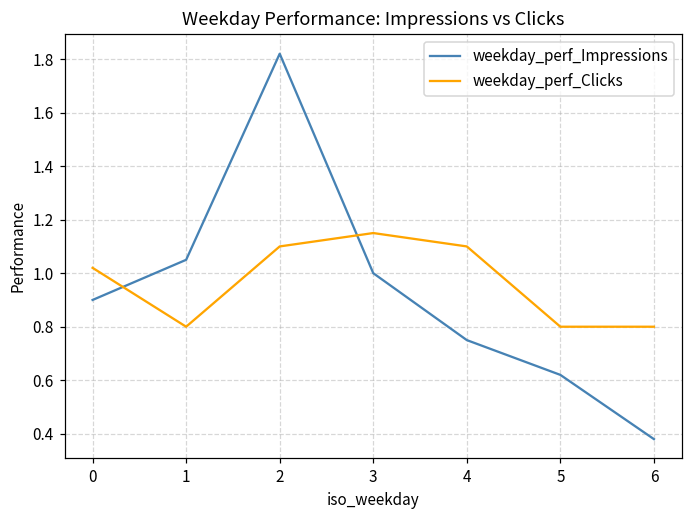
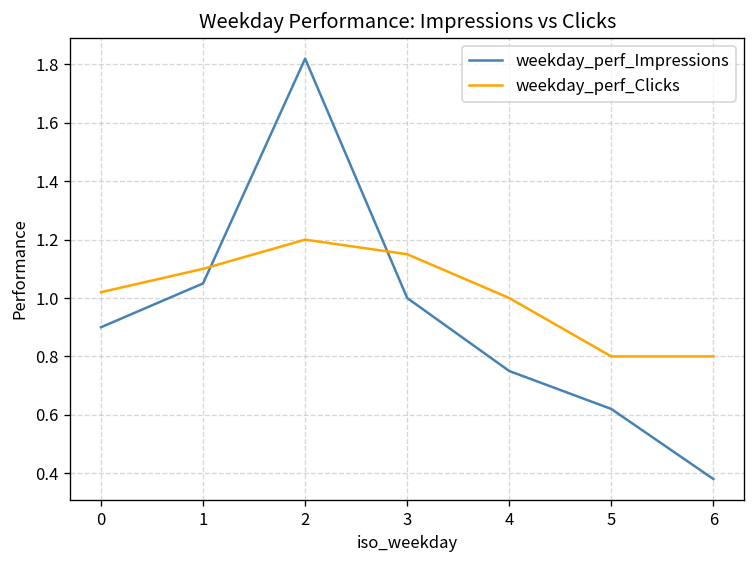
weekday_perf_Clicks, 1: 0.8 -> 1.1
weekday_perf_Clicks, 2: 1.1 -> 1.2
weekday_perf_Clicks, 4: 1.1 -> 1.0
